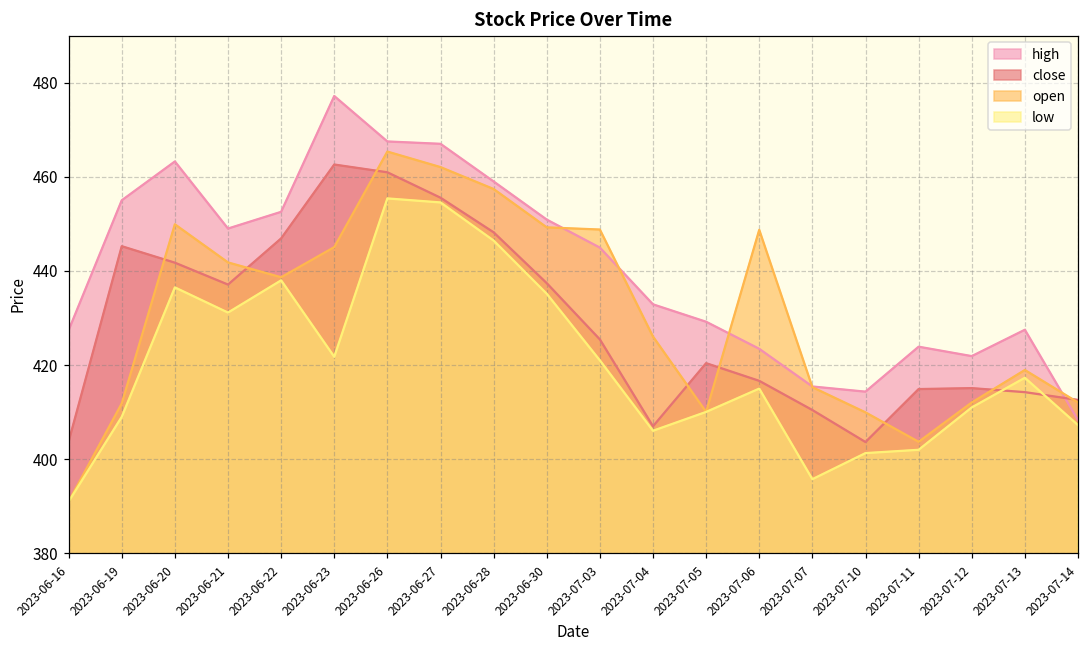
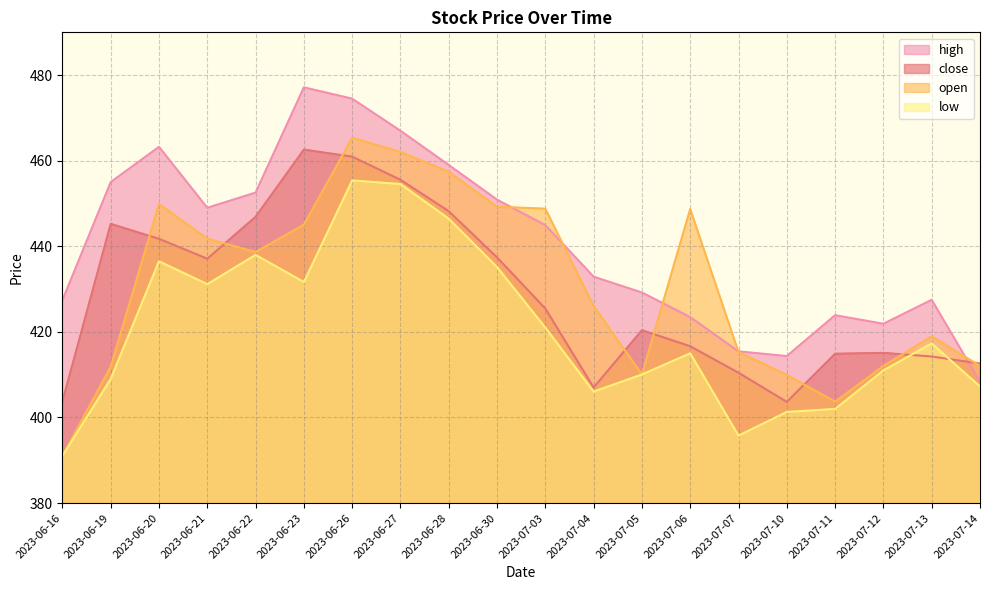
low, 2023-06-23: 422 -> 432
high, 2023-06-26: 468 -> 475
